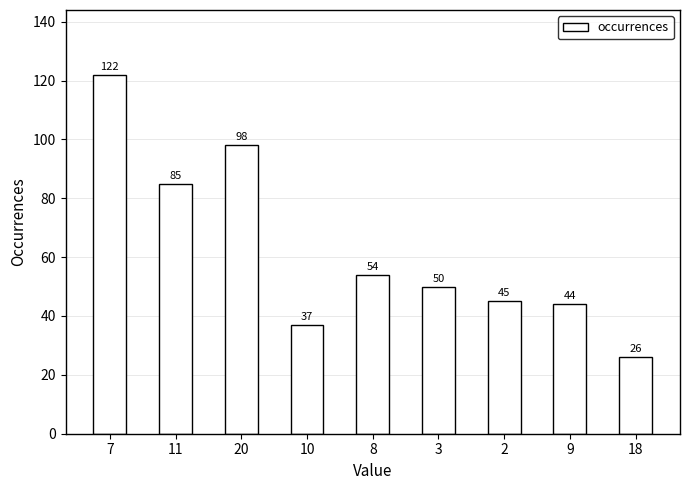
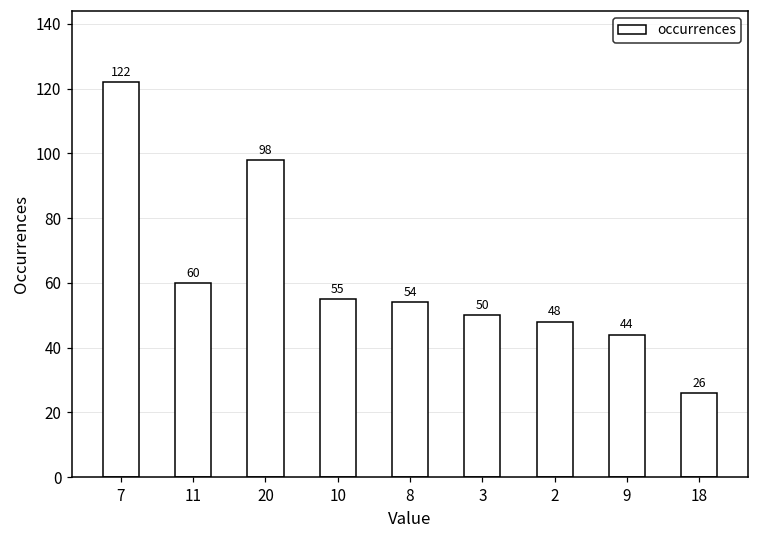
11: 85 -> 60
10: 37 -> 55
2: 45 -> 48
